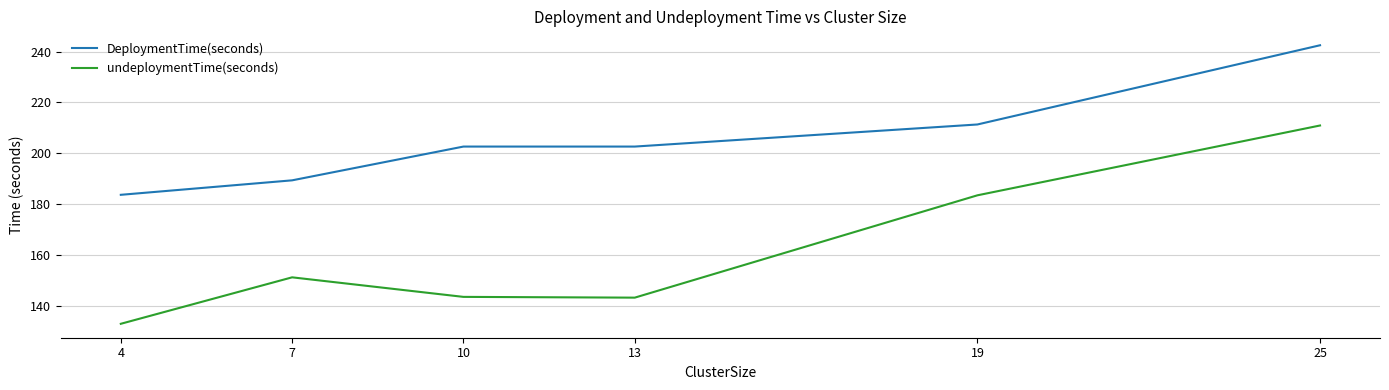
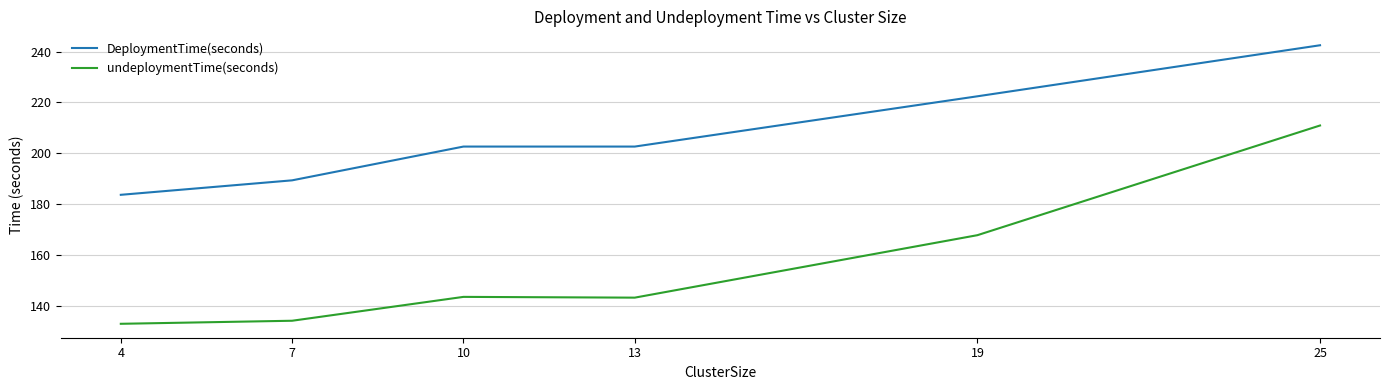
undeploymentTime(seconds), 7: 151 -> 134
DeploymentTime(seconds), 19: 211 -> 222
undeploymentTime(seconds), 19: 183 -> 168
